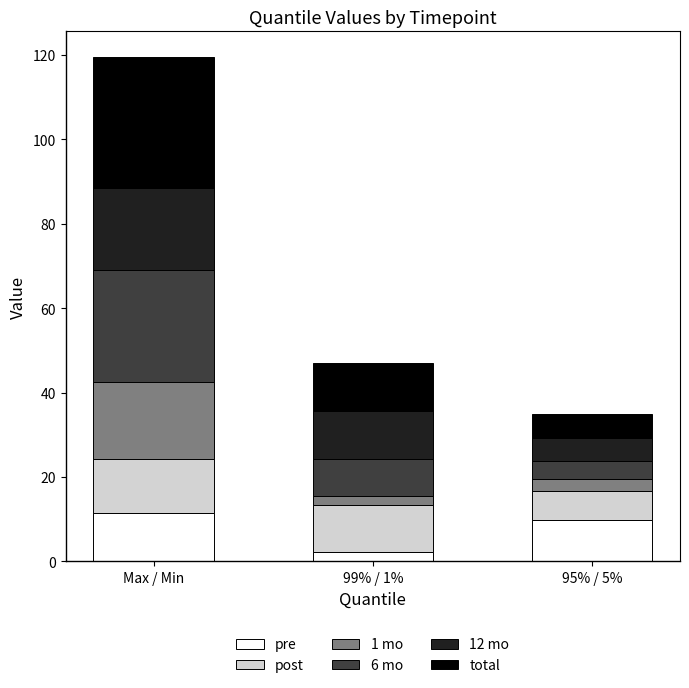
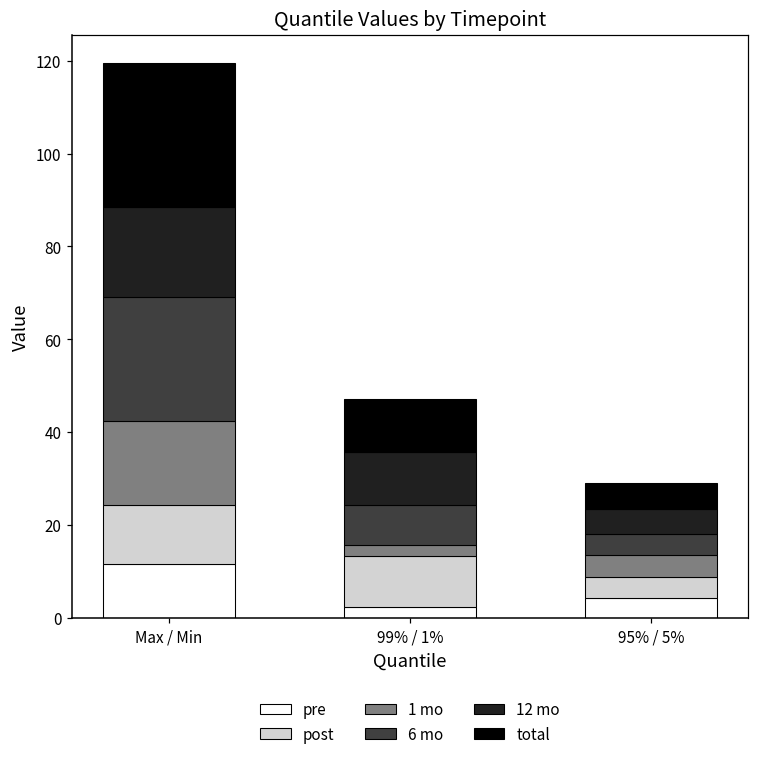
pre, 95% / 5%: 10 -> 4
post, 95% / 5%: 7 -> 4
1 mo, 95% / 5%: 3 -> 5
